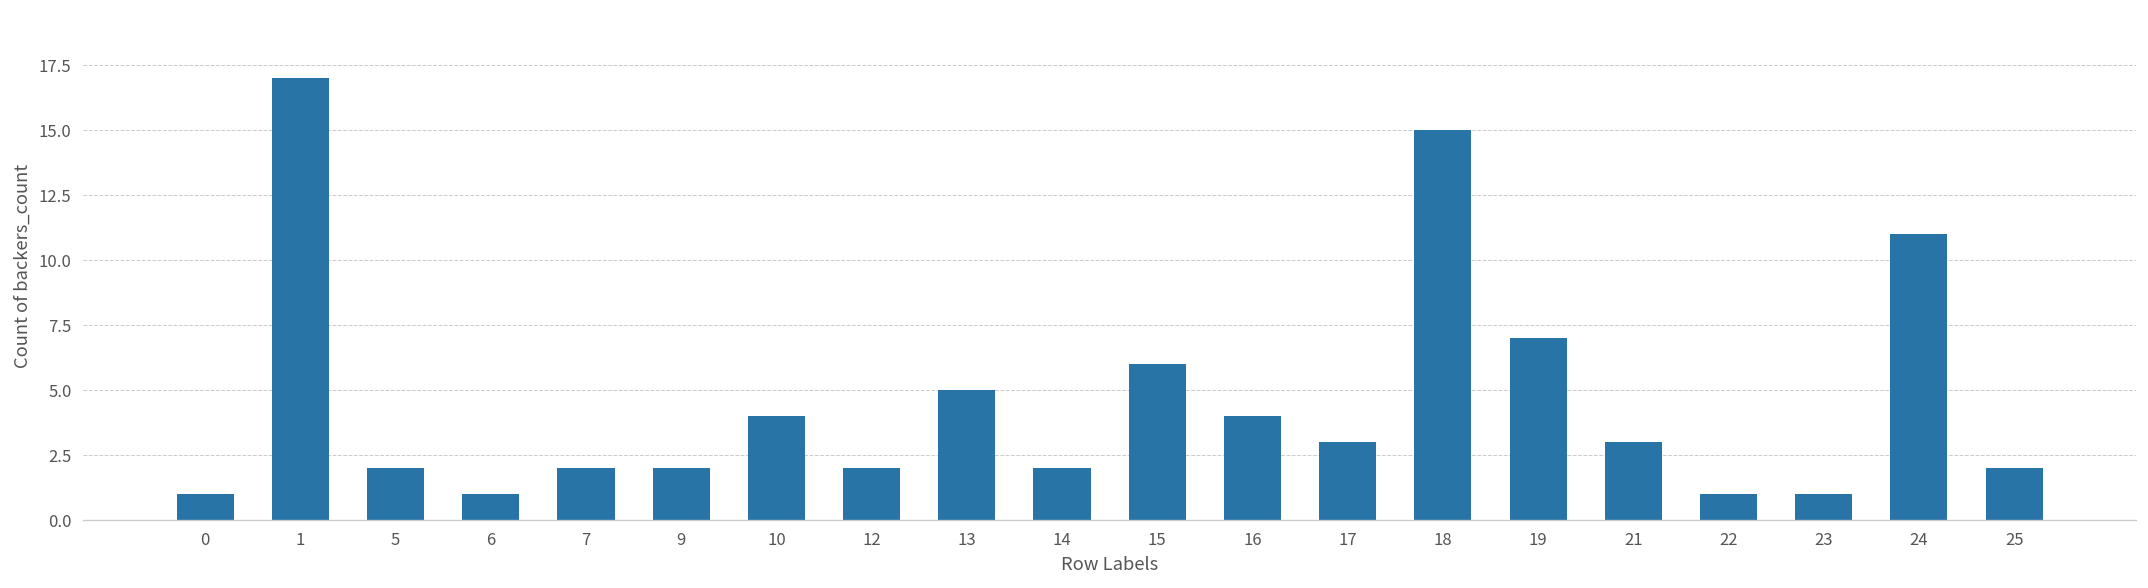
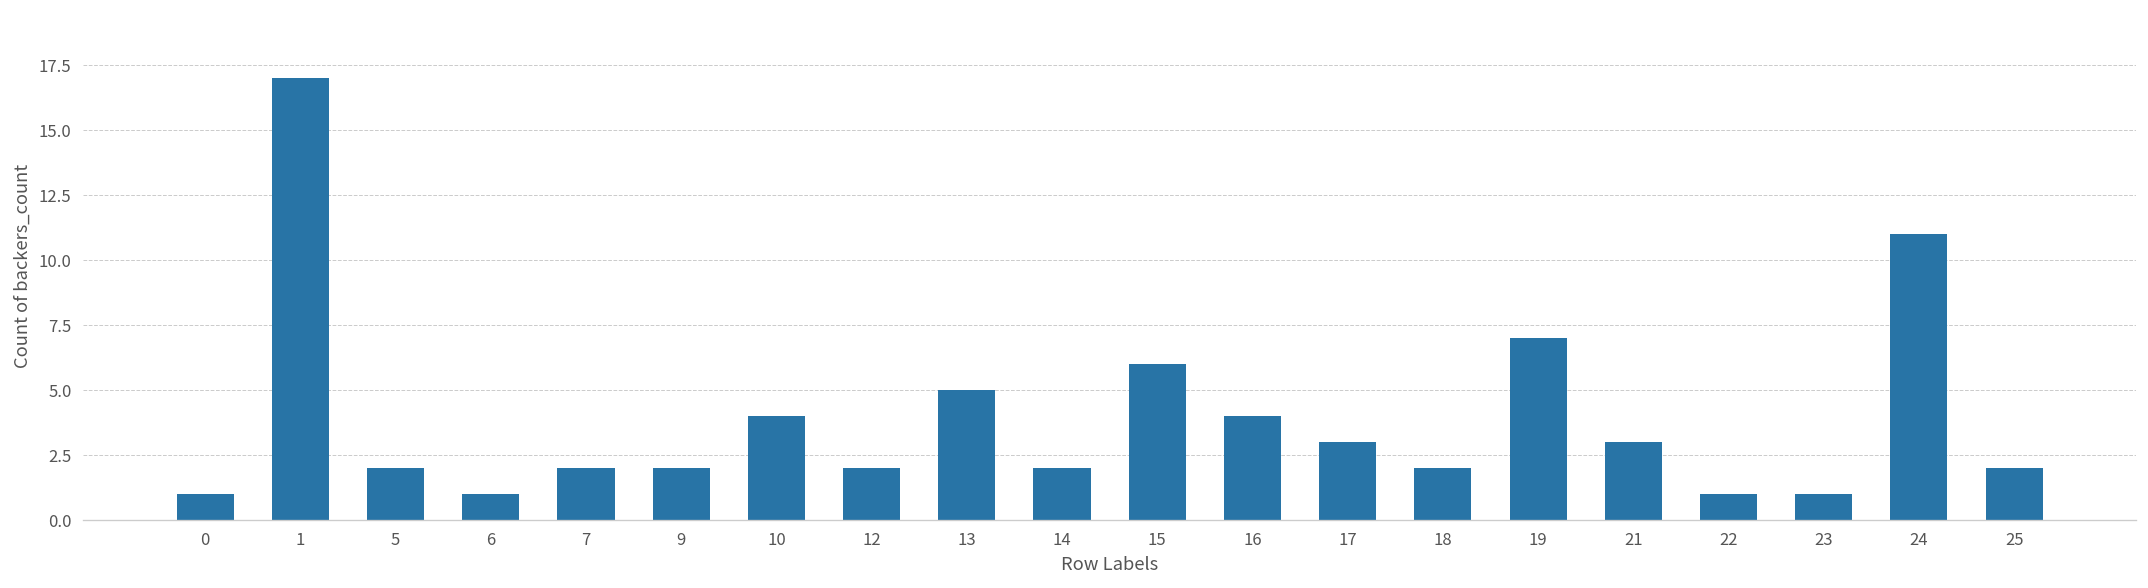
18: 15 -> 2
